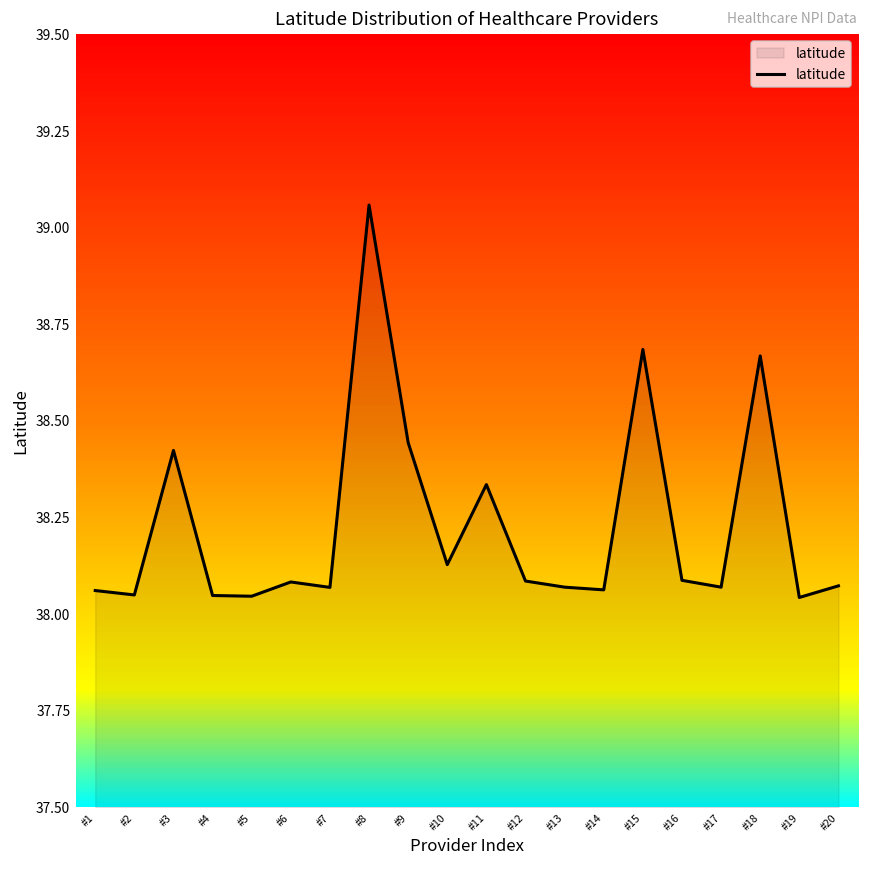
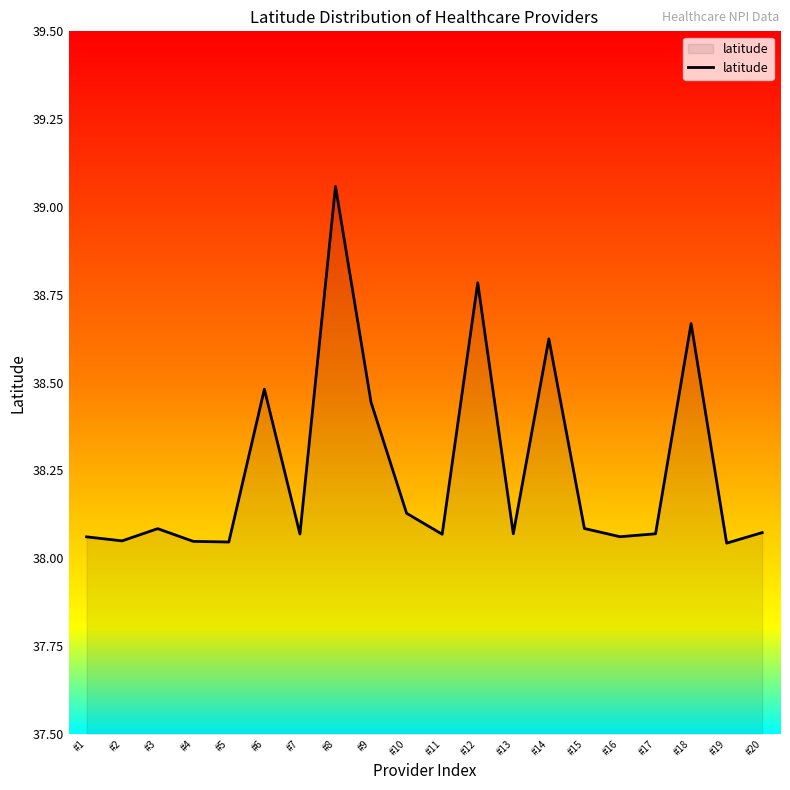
#3: 38.42 -> 38.08
#6: 38.08 -> 38.48
#11: 38.34 -> 38.07
#12: 38.09 -> 38.78
#14: 38.06 -> 38.62
#15: 38.68 -> 38.08
#16: 38.09 -> 38.06
